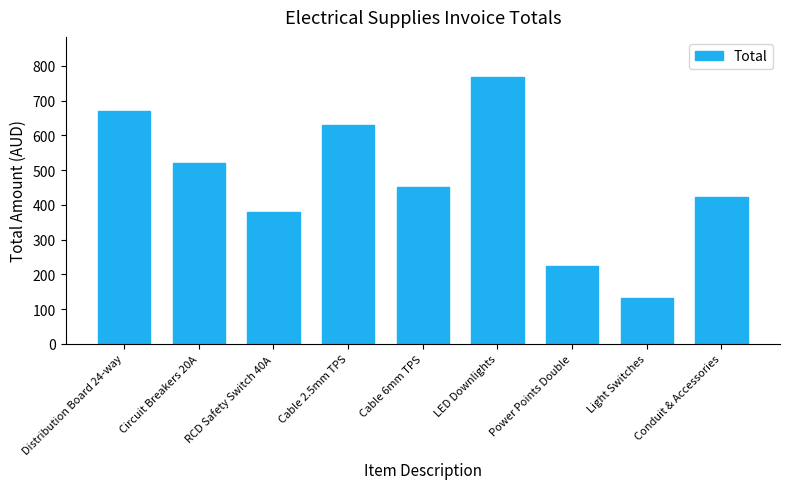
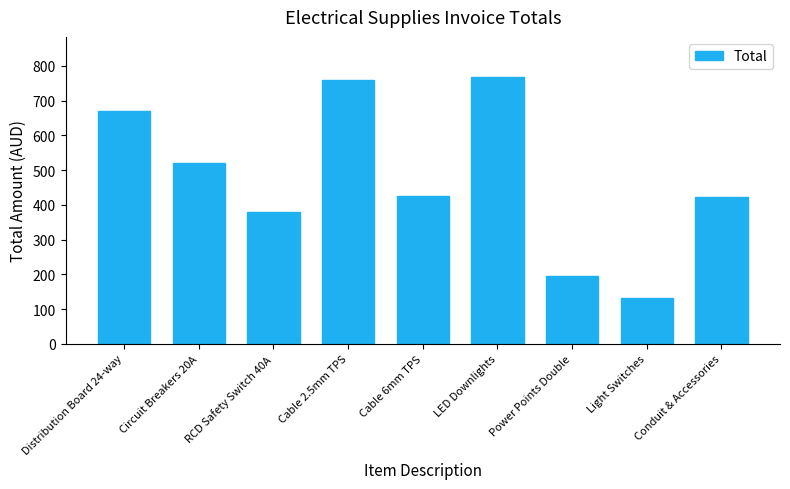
Cable 2.5mm TPS: 630 -> 760
Cable 6mm TPS: 450 -> 430
Power Points Double: 230 -> 200
